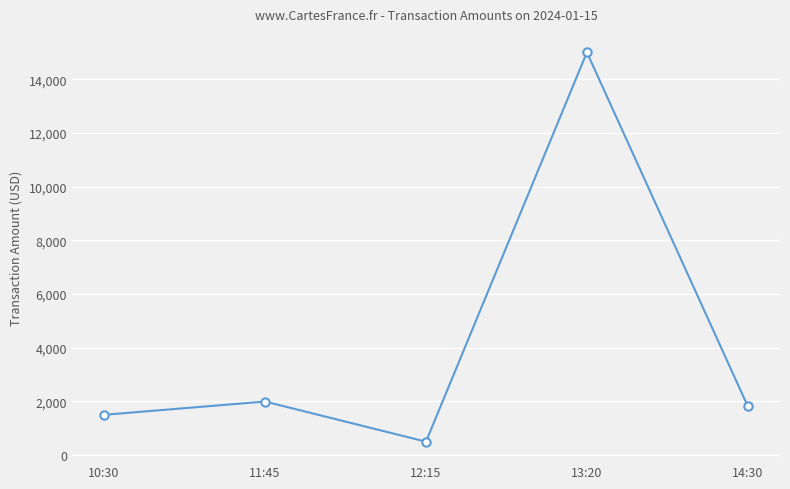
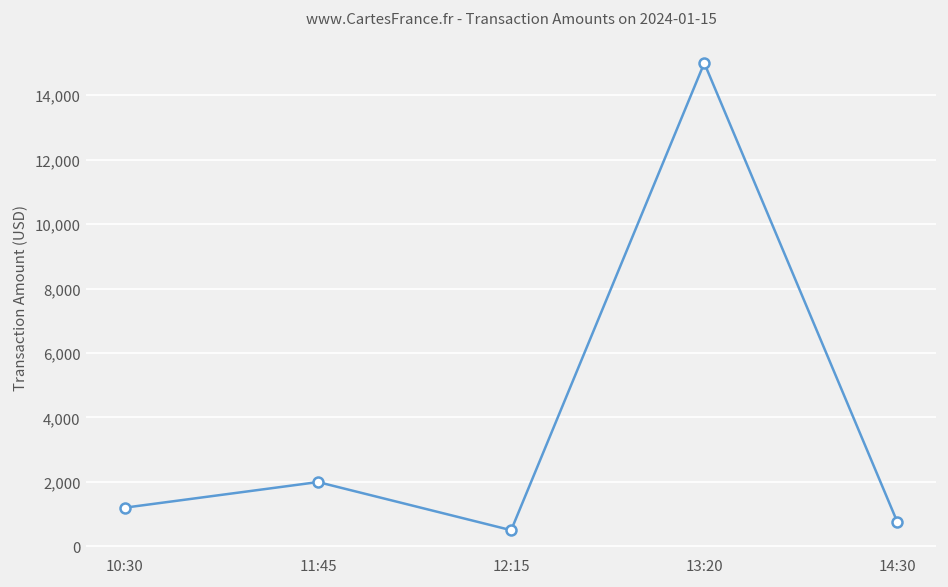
10:30: 1,500 -> 1,200
14:30: 1,800 -> 800
